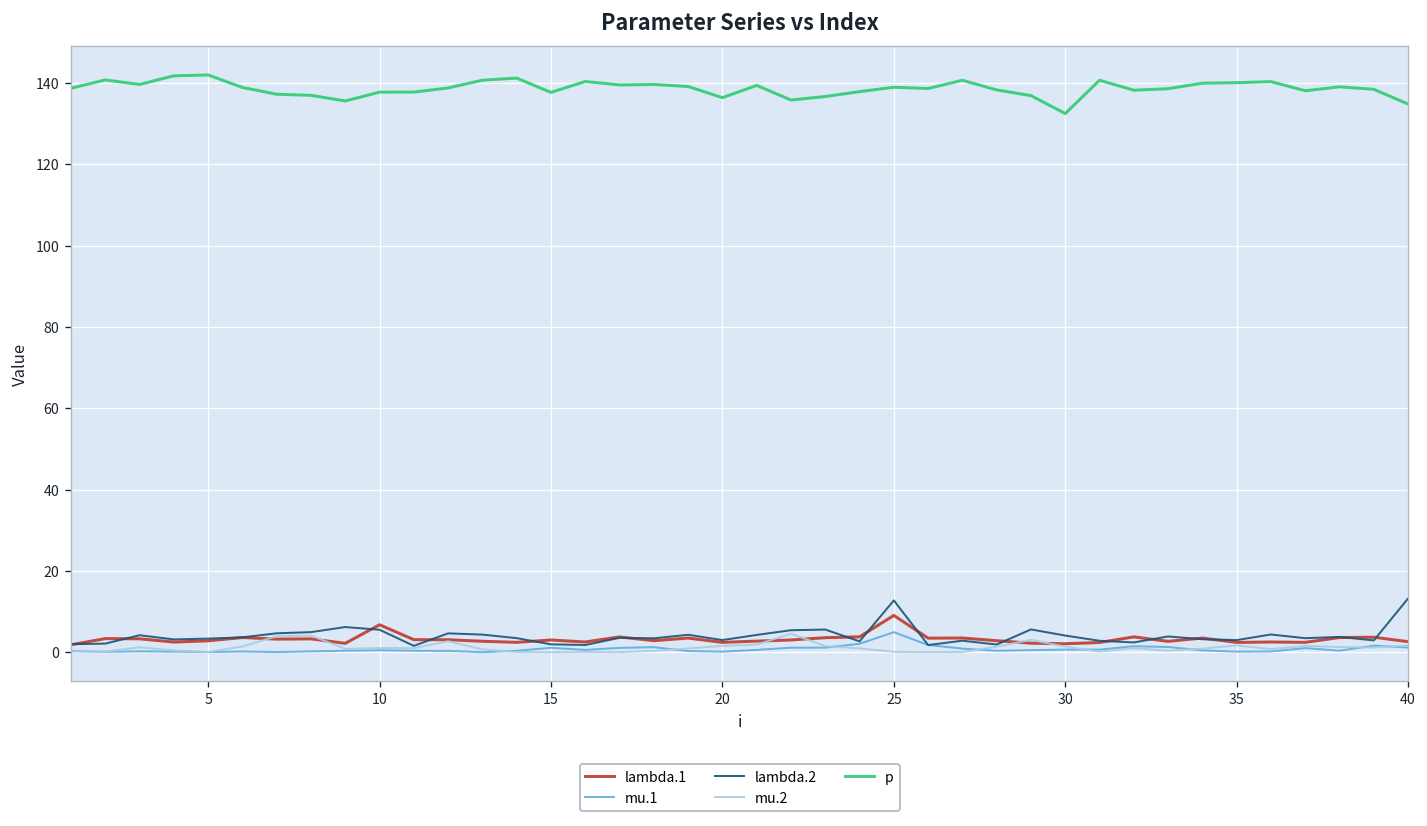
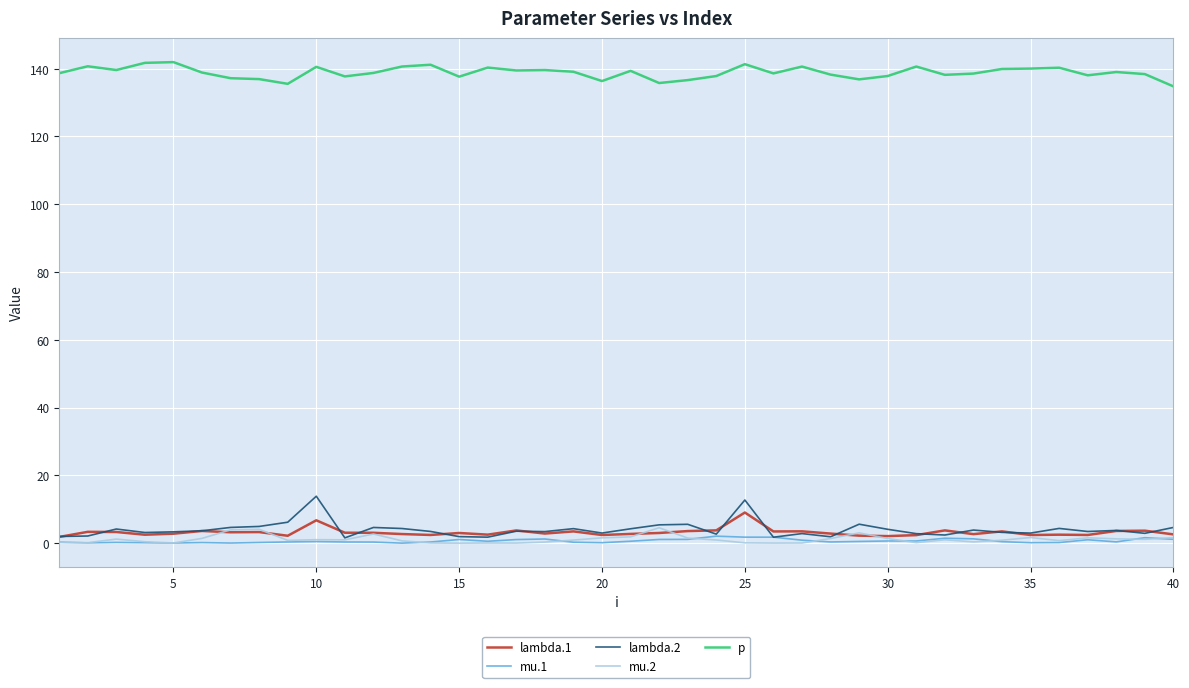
lambda.2, 10: 6 -> 14
p, 10: 138 -> 141
mu.1, 25: 5 -> 2
p, 25: 139 -> 141
p, 30: 132 -> 138
lambda.2, 40: 13 -> 5
